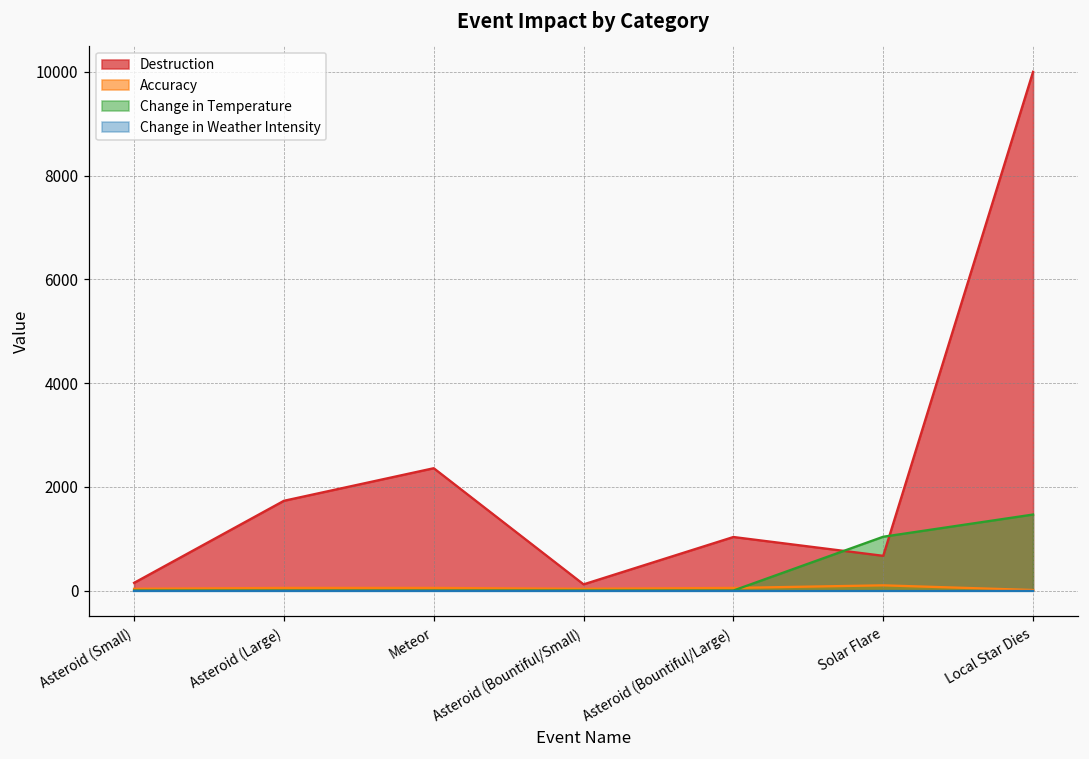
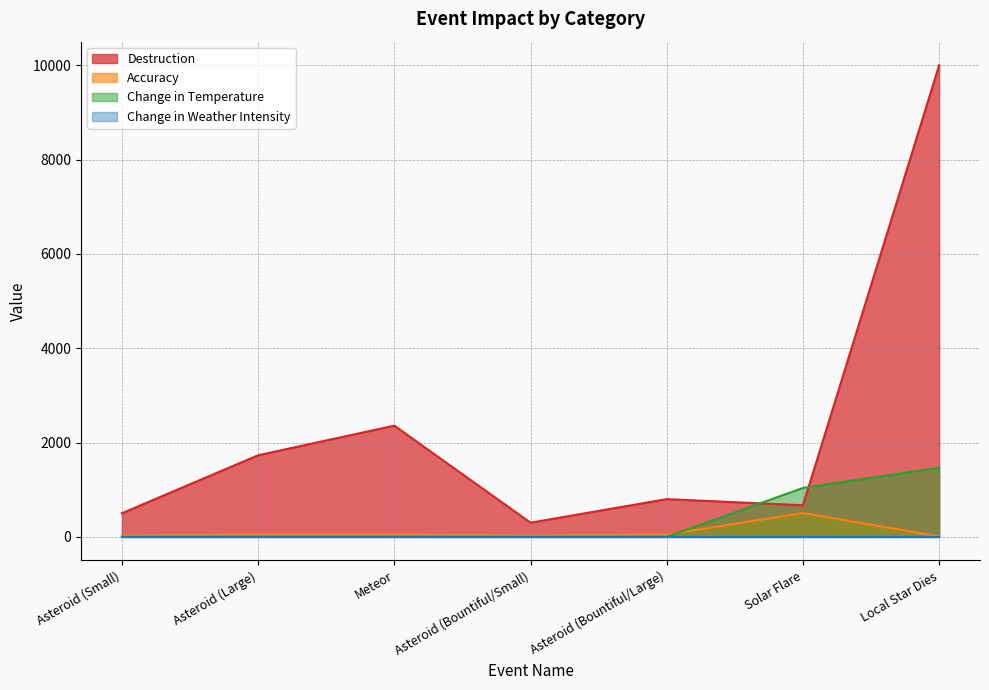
Destruction, Asteroid (Small): 100 -> 500
Destruction, Asteroid (Bountiful/Small): 100 -> 300
Destruction, Asteroid (Bountiful/Large): 1000 -> 800
Accuracy, Solar Flare: 100 -> 500
